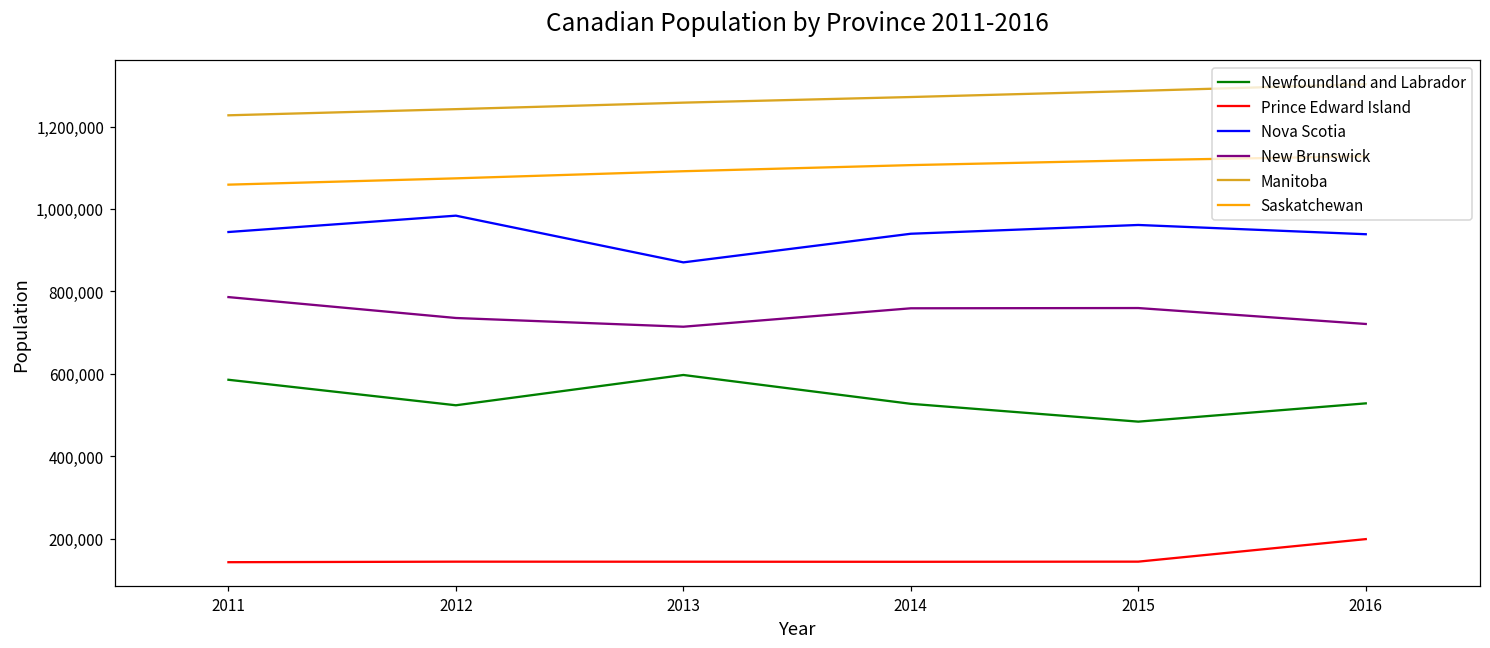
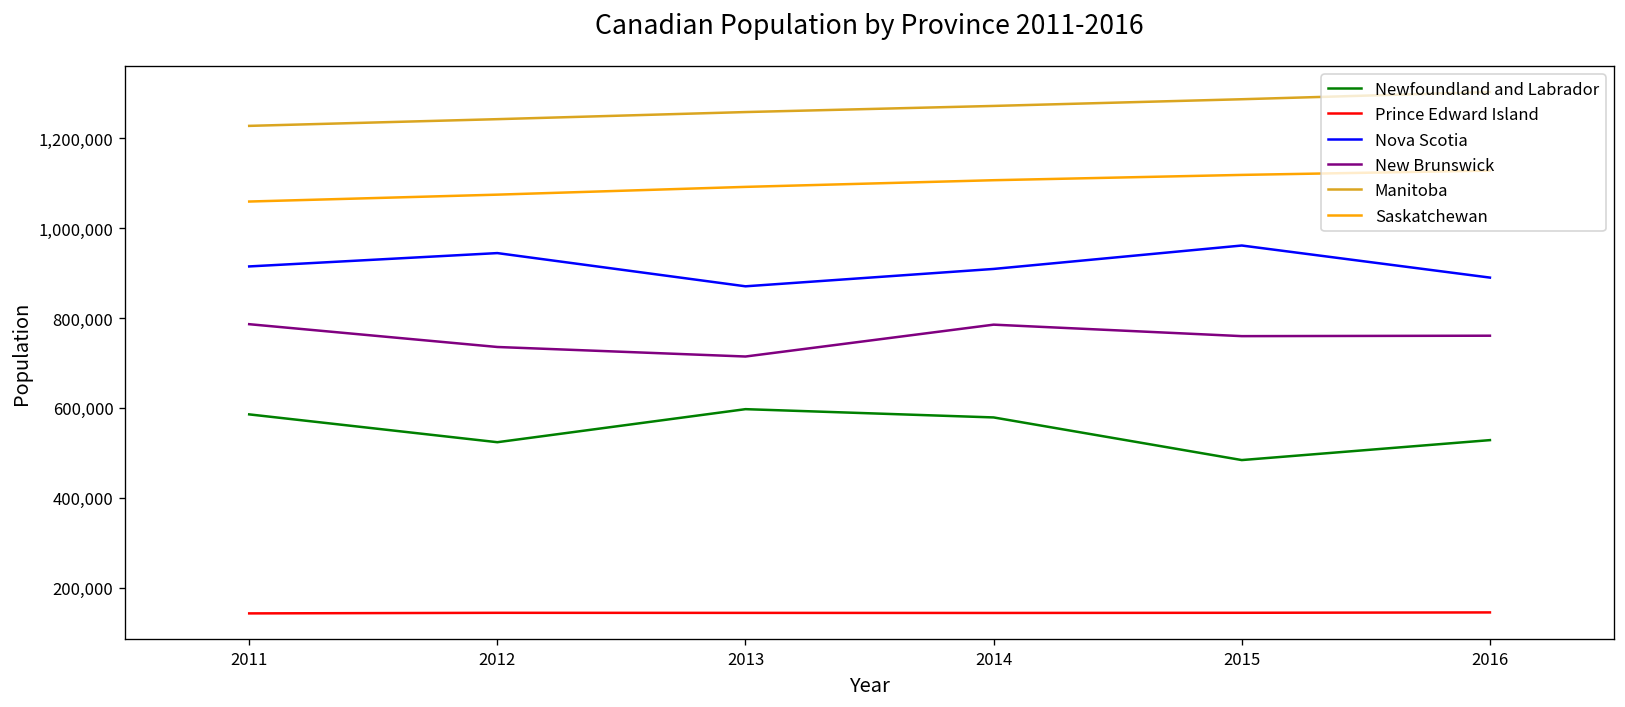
Nova Scotia, 2011: 940,000 -> 910,000
Nova Scotia, 2012: 980,000 -> 940,000
Newfoundland and Labrador, 2014: 530,000 -> 580,000
Nova Scotia, 2014: 940,000 -> 910,000
New Brunswick, 2014: 760,000 -> 790,000
Prince Edward Island, 2016: 200,000 -> 150,000
Nova Scotia, 2016: 940,000 -> 890,000
New Brunswick, 2016: 720,000 -> 760,000
